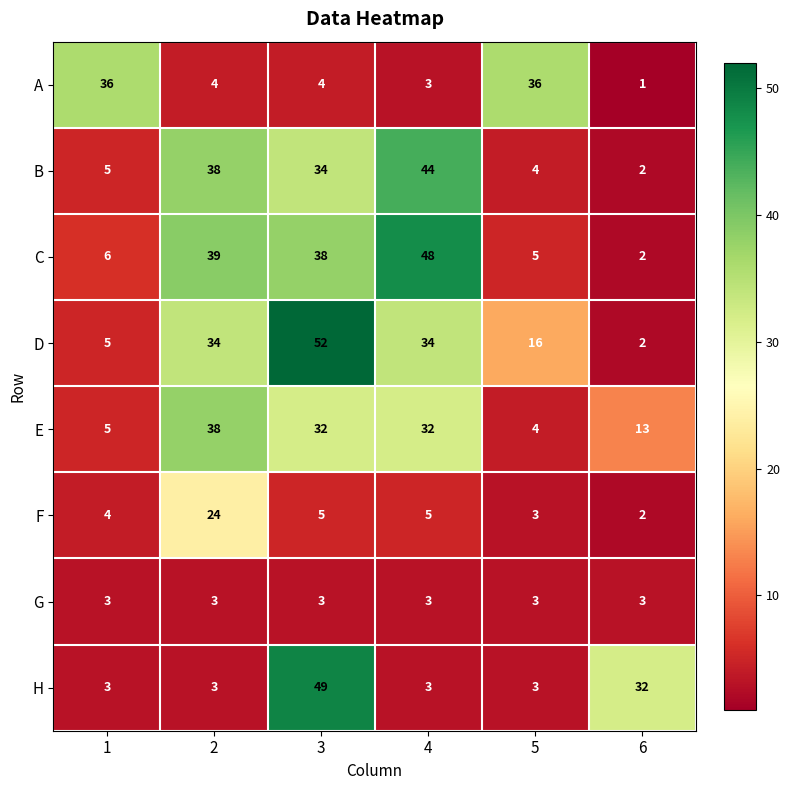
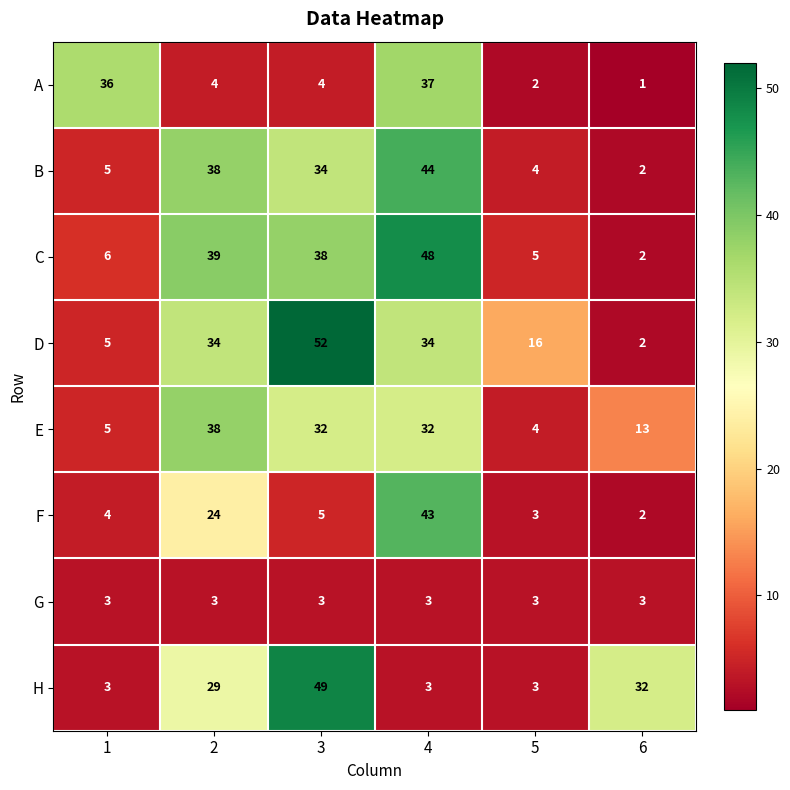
A, 4: 3 -> 37
A, 5: 36 -> 2
F, 4: 5 -> 43
H, 2: 3 -> 29
